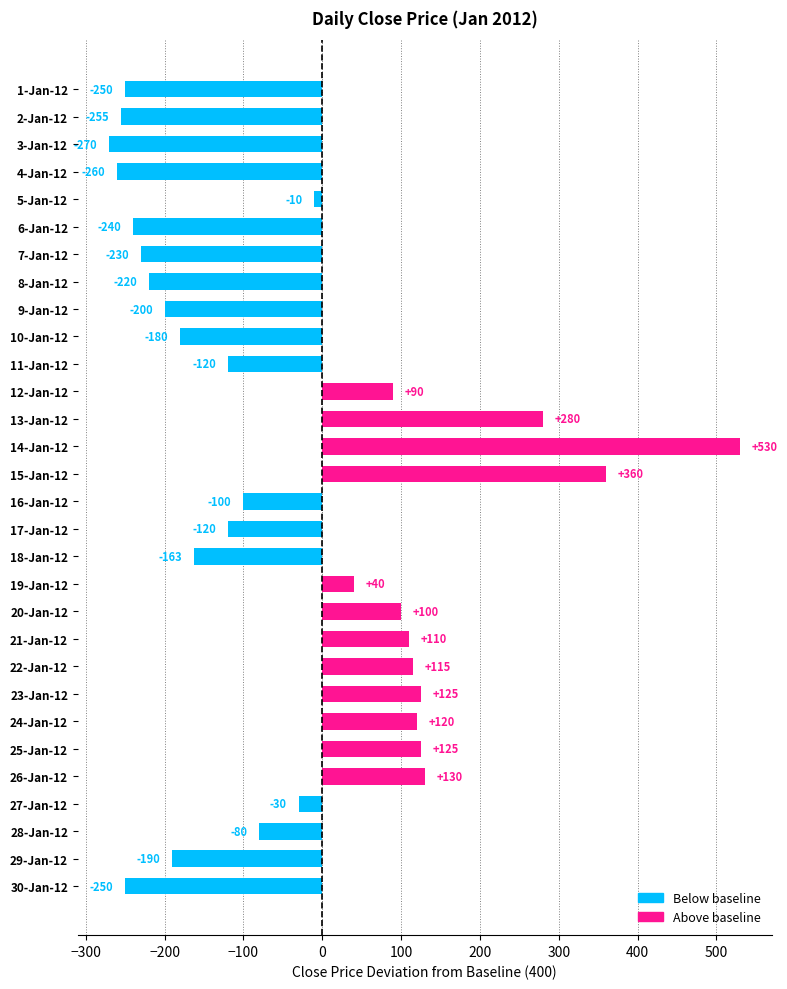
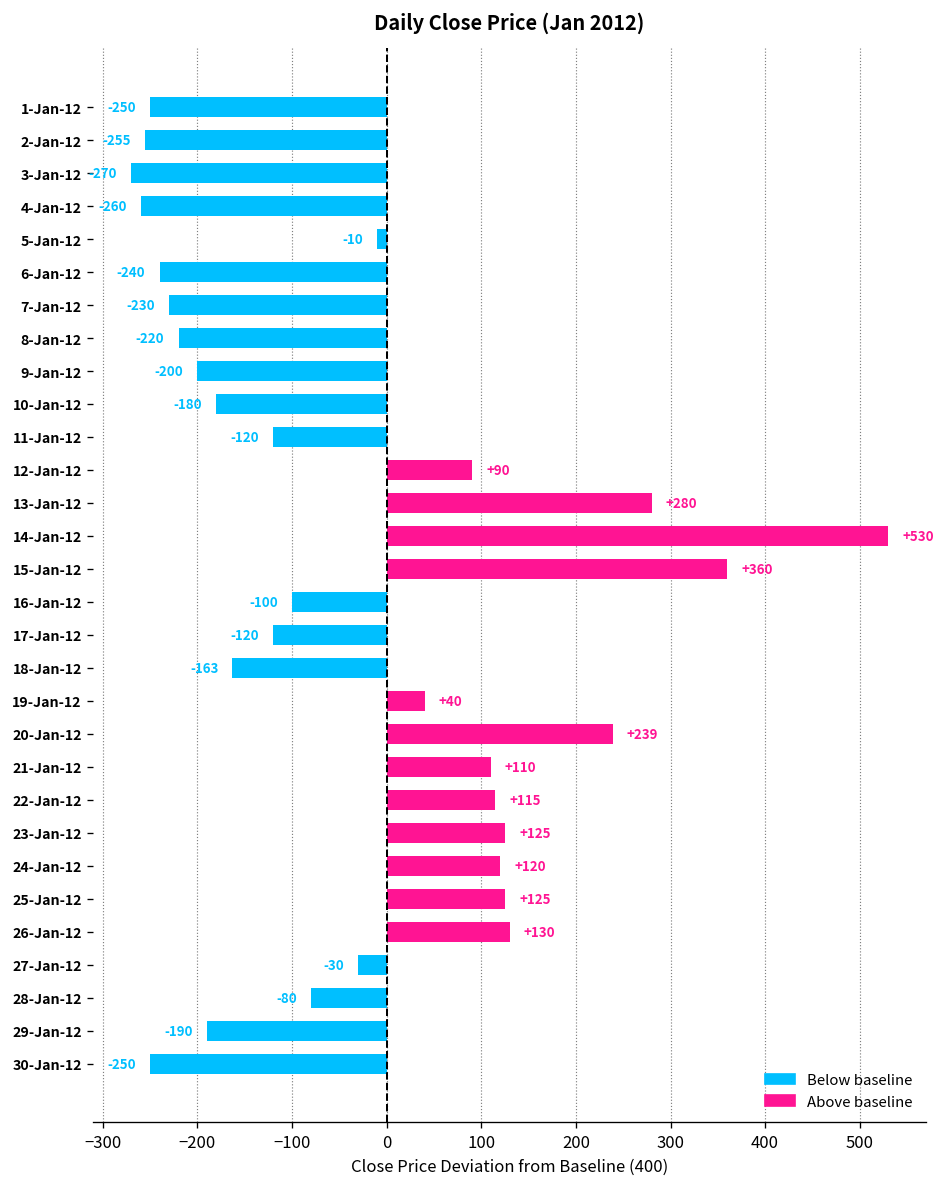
20-Jan-12: +100 -> +239
